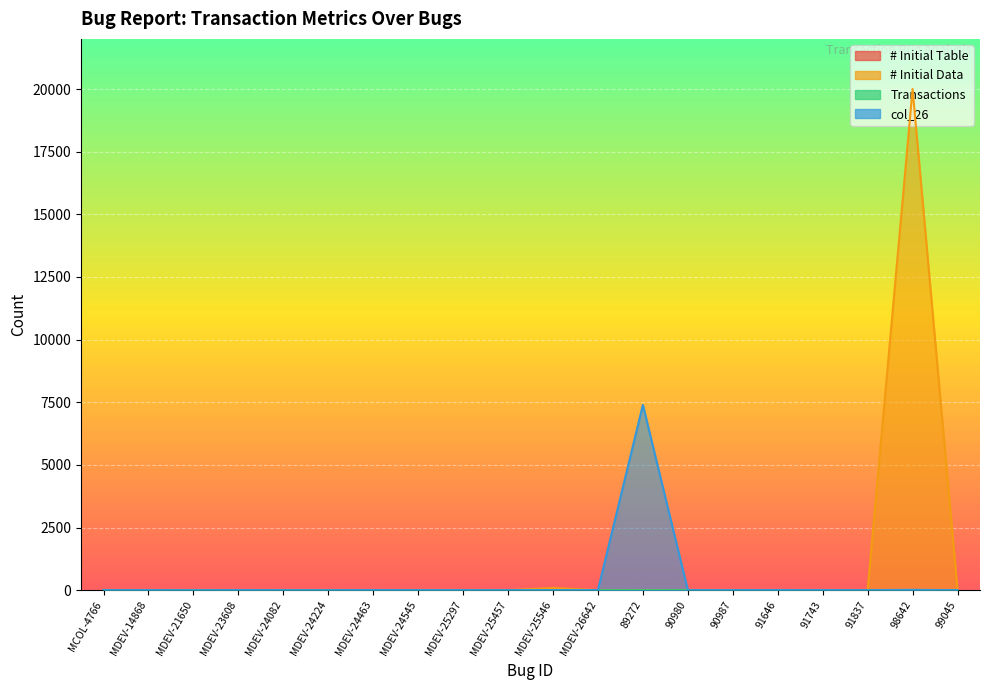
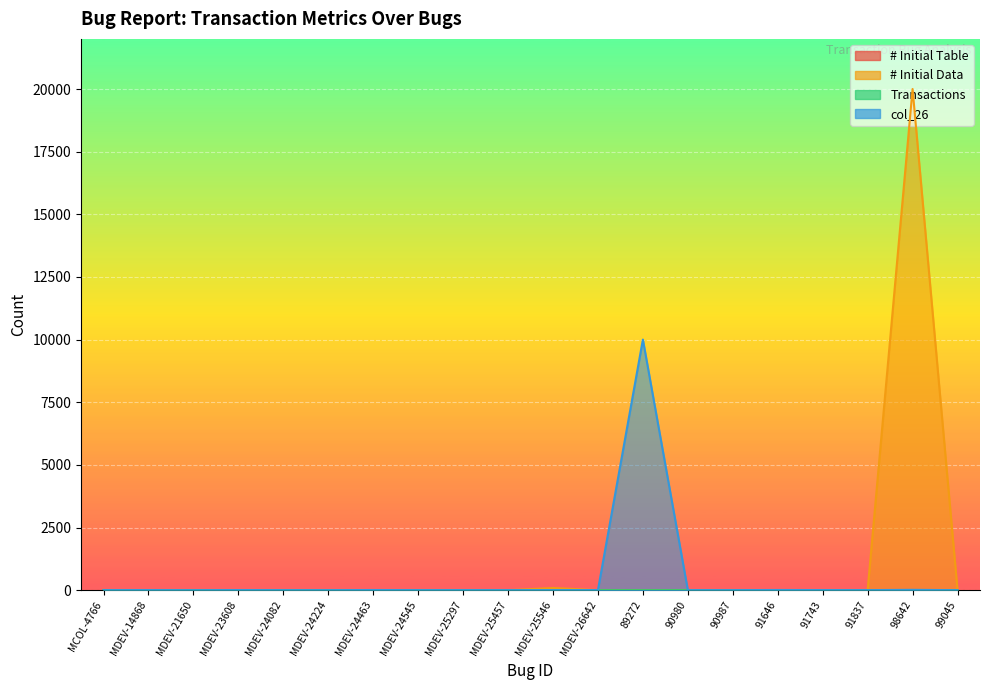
col_26, 89272: 7400 -> 10000
